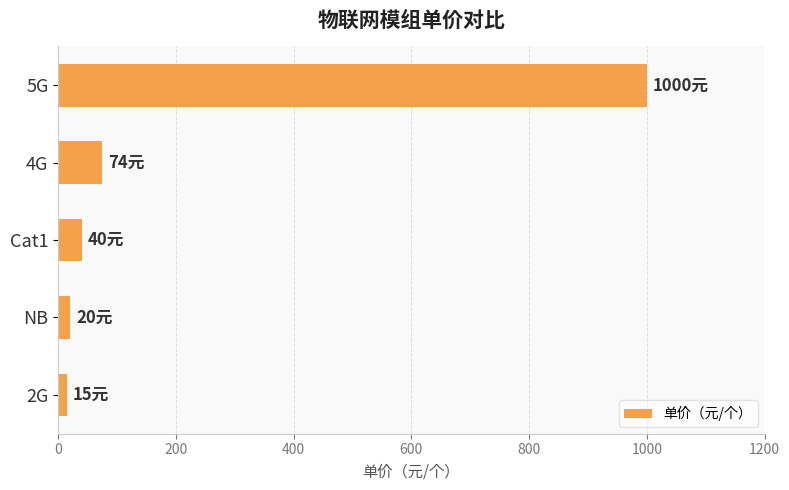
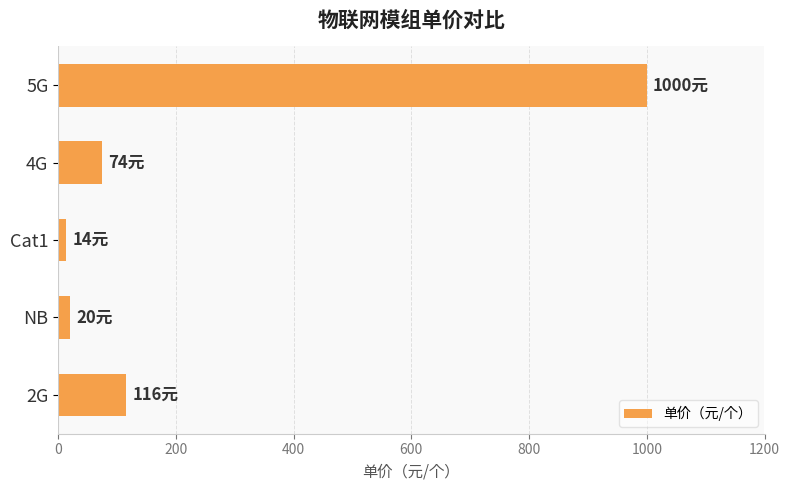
Cat1: 40元 -> 14元
2G: 15元 -> 116元
